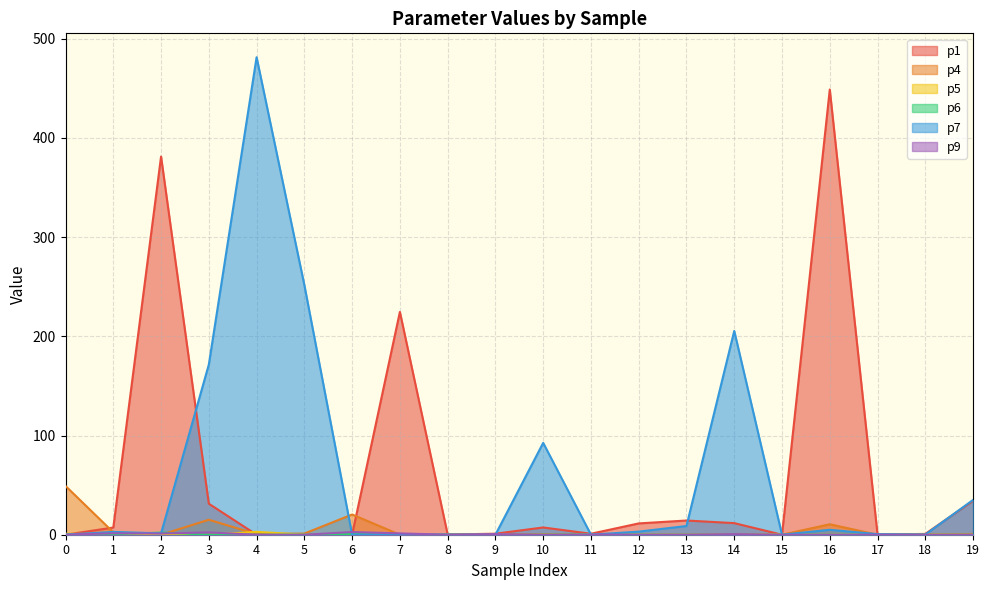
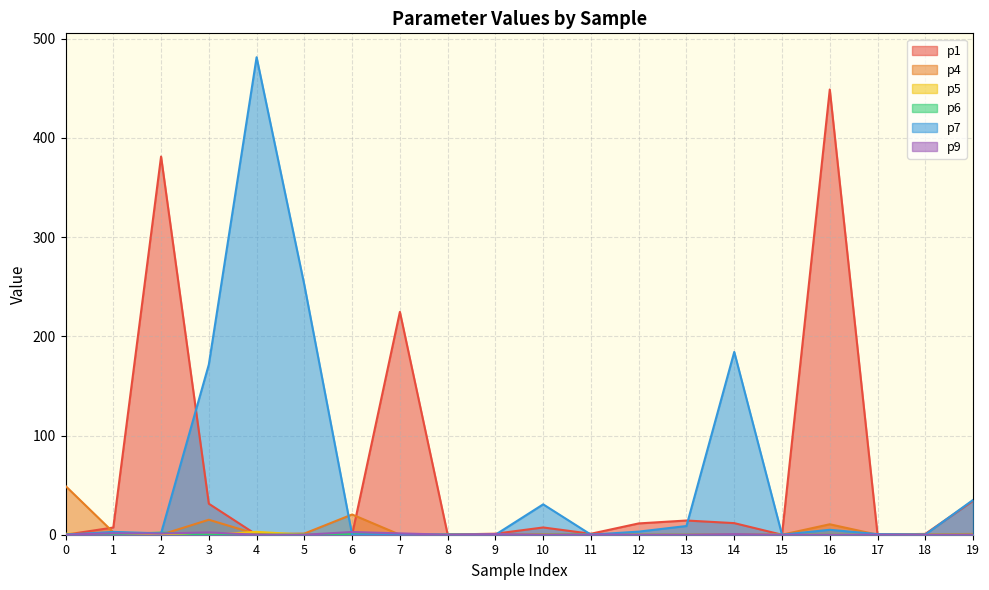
p7, 10: 90 -> 30
p7, 14: 210 -> 180
